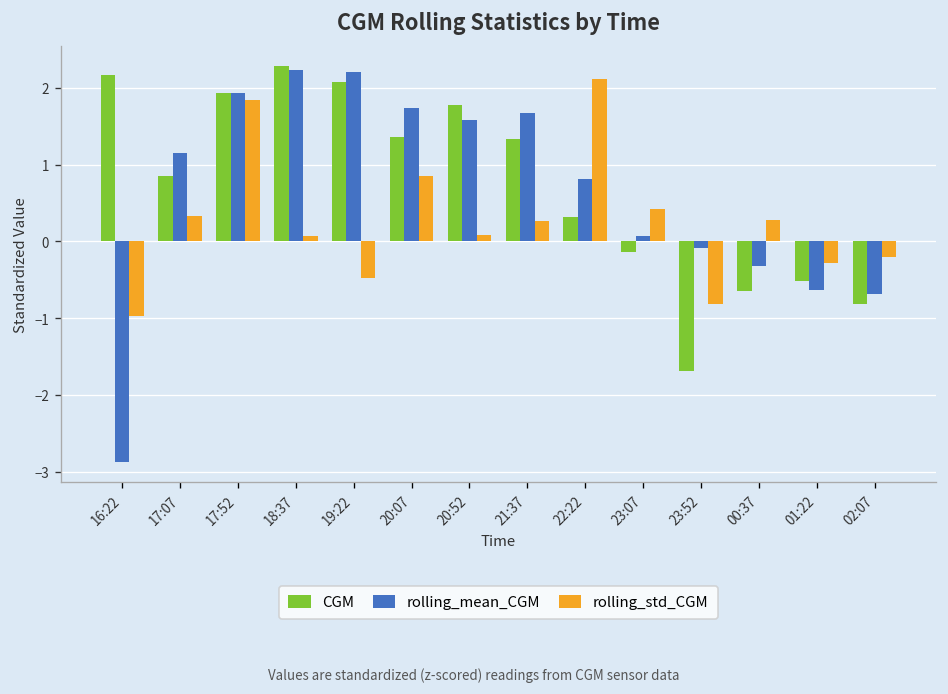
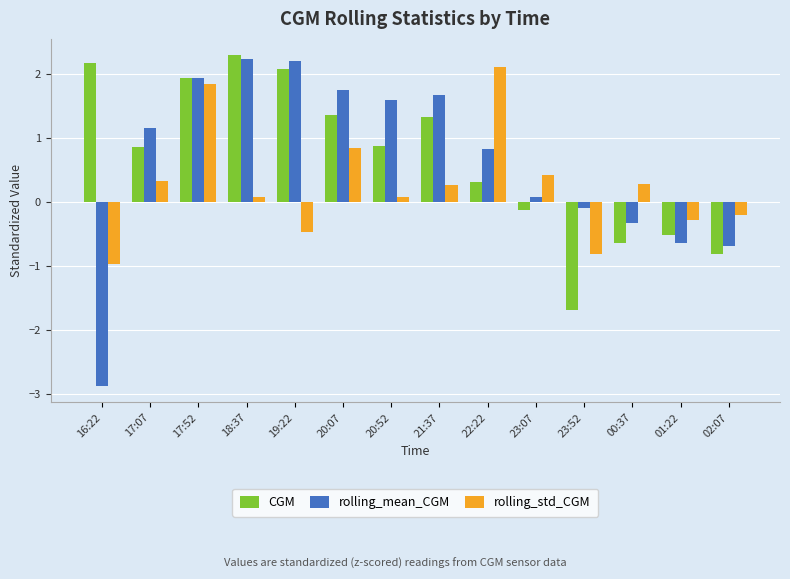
CGM, 20:52: 1.8 -> 0.9
